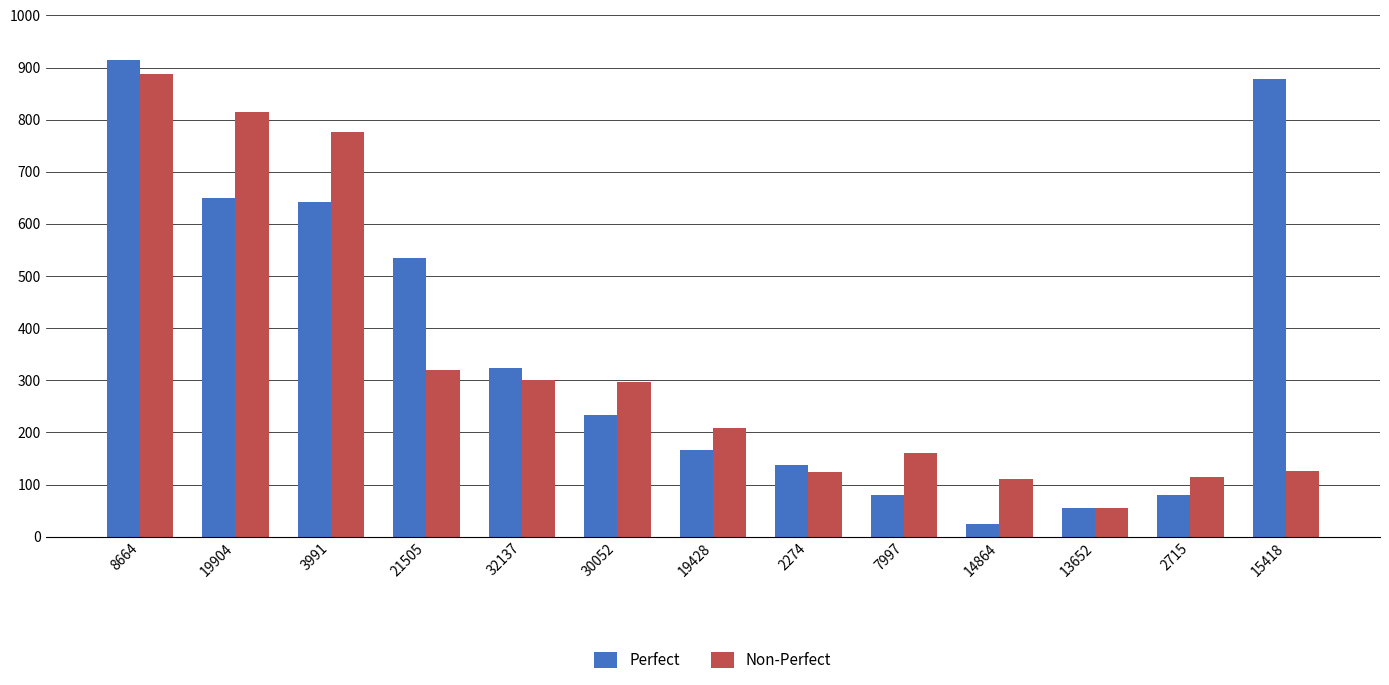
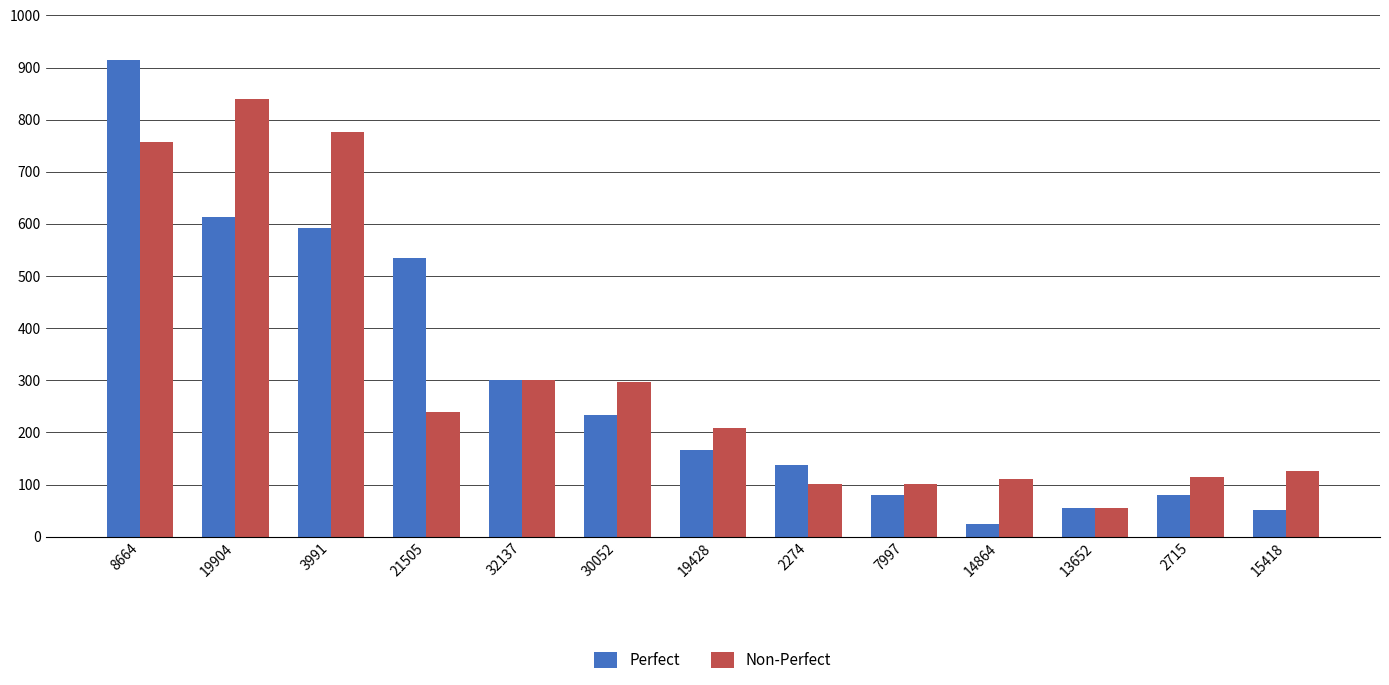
Non-Perfect, 8664: 890 -> 760
Perfect, 19904: 650 -> 610
Non-Perfect, 19904: 810 -> 840
Perfect, 3991: 640 -> 590
Non-Perfect, 21505: 320 -> 240
Perfect, 32137: 320 -> 300
Non-Perfect, 2274: 120 -> 100
Non-Perfect, 7997: 160 -> 100
Perfect, 15418: 880 -> 50
